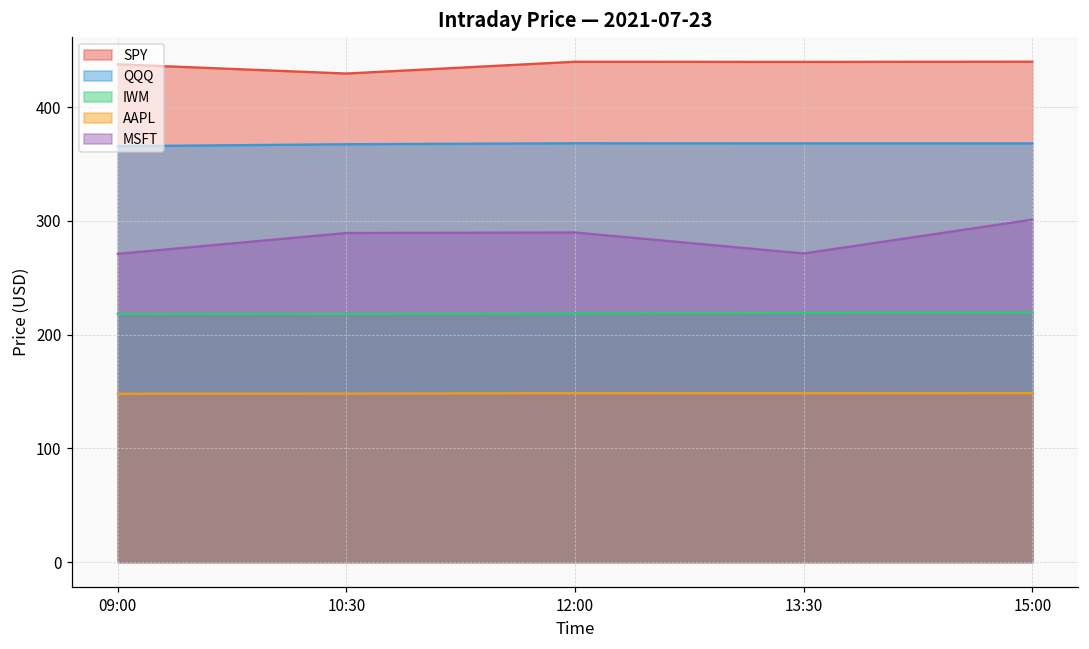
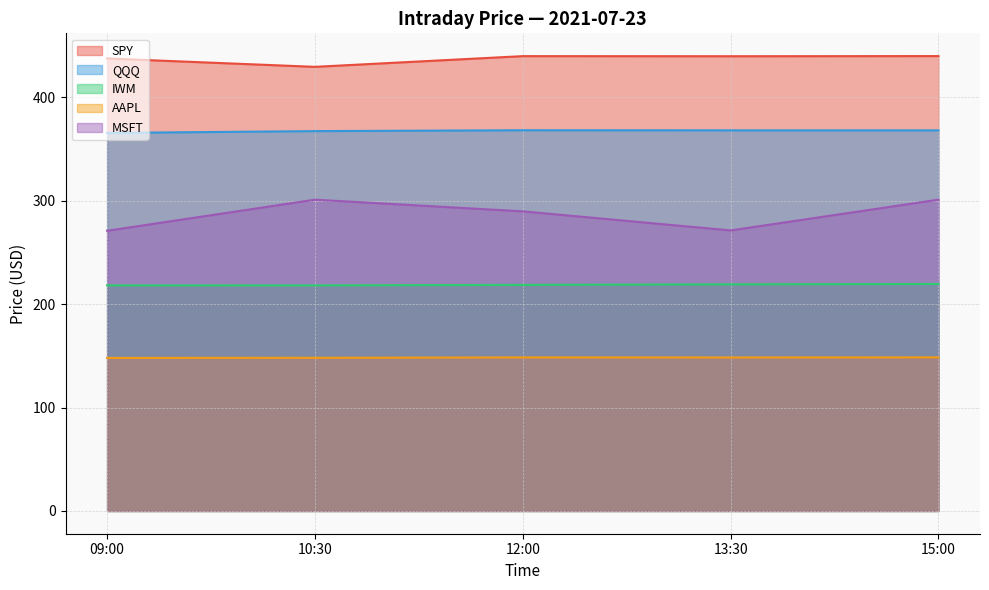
MSFT, 10:30: 289 -> 301
